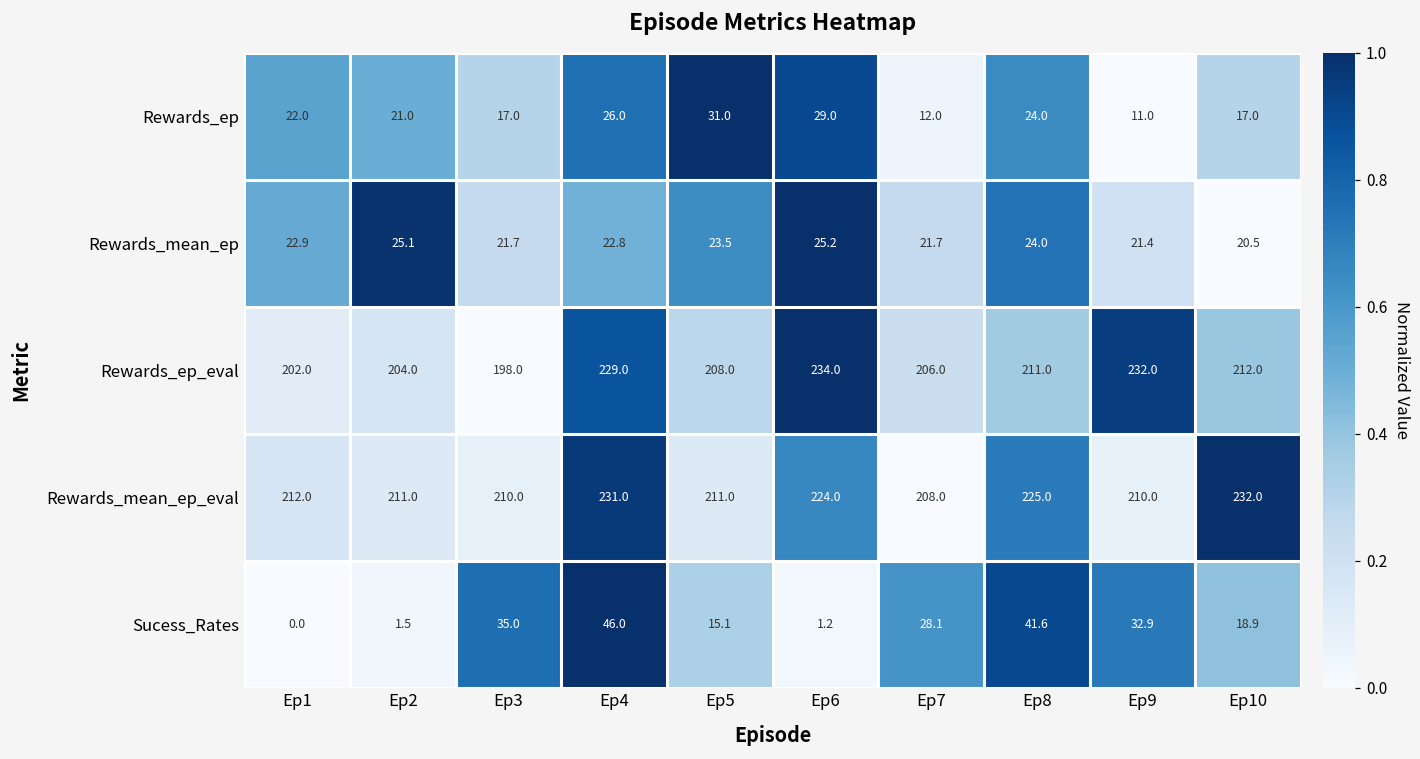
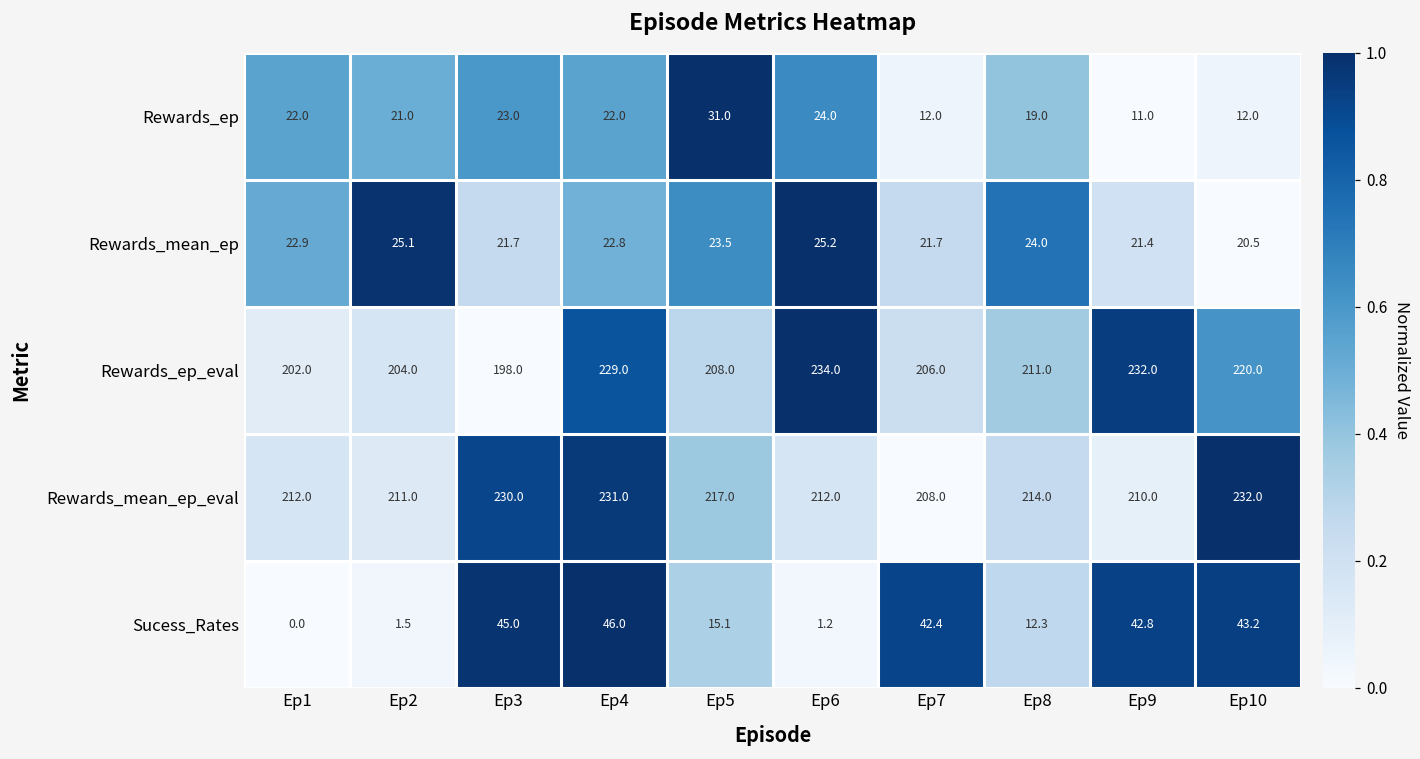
Rewards_ep, Ep3: 17.0 -> 23.0
Rewards_ep, Ep4: 26.0 -> 22.0
Rewards_ep, Ep6: 29.0 -> 24.0
Rewards_ep, Ep8: 24.0 -> 19.0
Rewards_ep, Ep10: 17.0 -> 12.0
Rewards_ep_eval, Ep10: 212.0 -> 220.0
Rewards_mean_ep_eval, Ep3: 210.0 -> 230.0
Rewards_mean_ep_eval, Ep5: 211.0 -> 217.0
Rewards_mean_ep_eval, Ep6: 224.0 -> 212.0
Rewards_mean_ep_eval, Ep8: 225.0 -> 214.0
Sucess_Rates, Ep3: 35.0 -> 45.0
Sucess_Rates, Ep7: 28.1 -> 42.4
Sucess_Rates, Ep8: 41.6 -> 12.3
Sucess_Rates, Ep9: 32.9 -> 42.8
Sucess_Rates, Ep10: 18.9 -> 43.2
